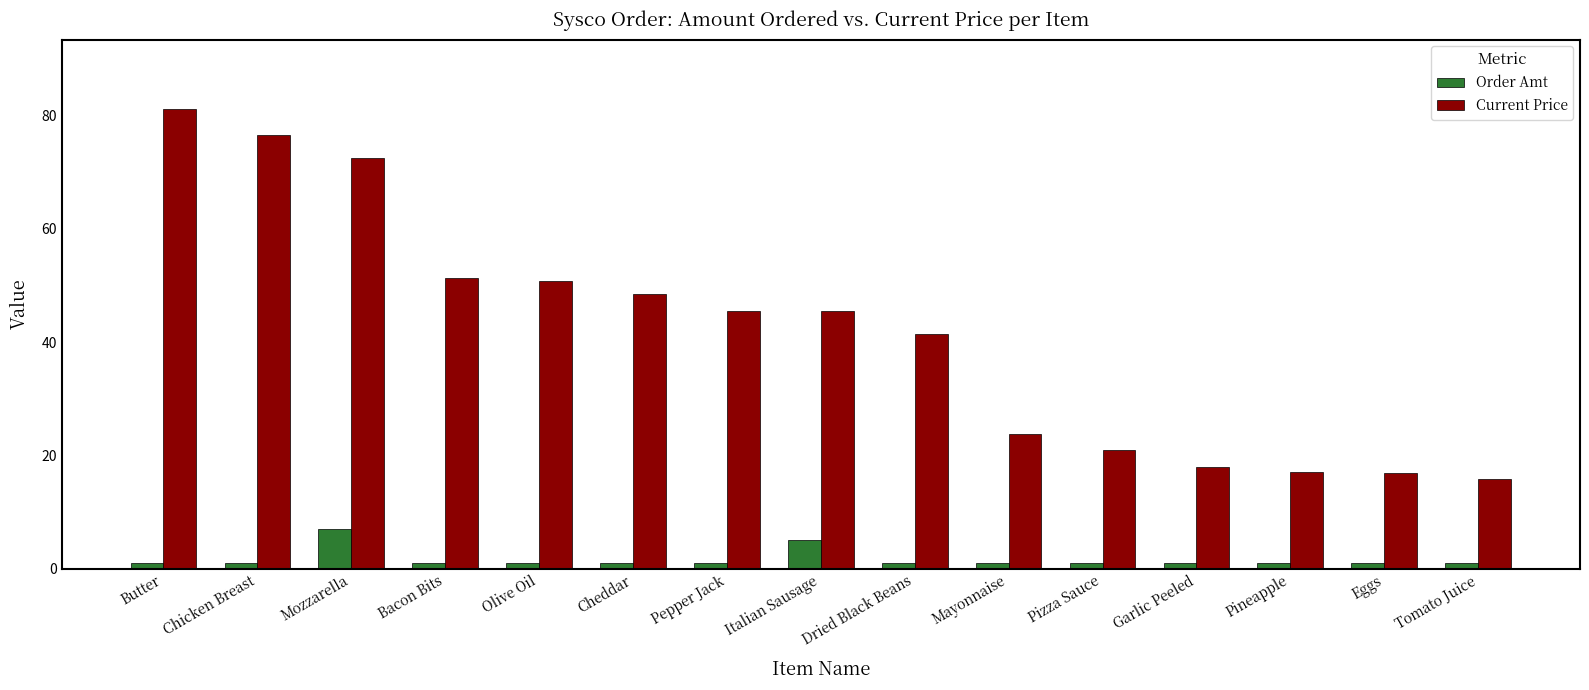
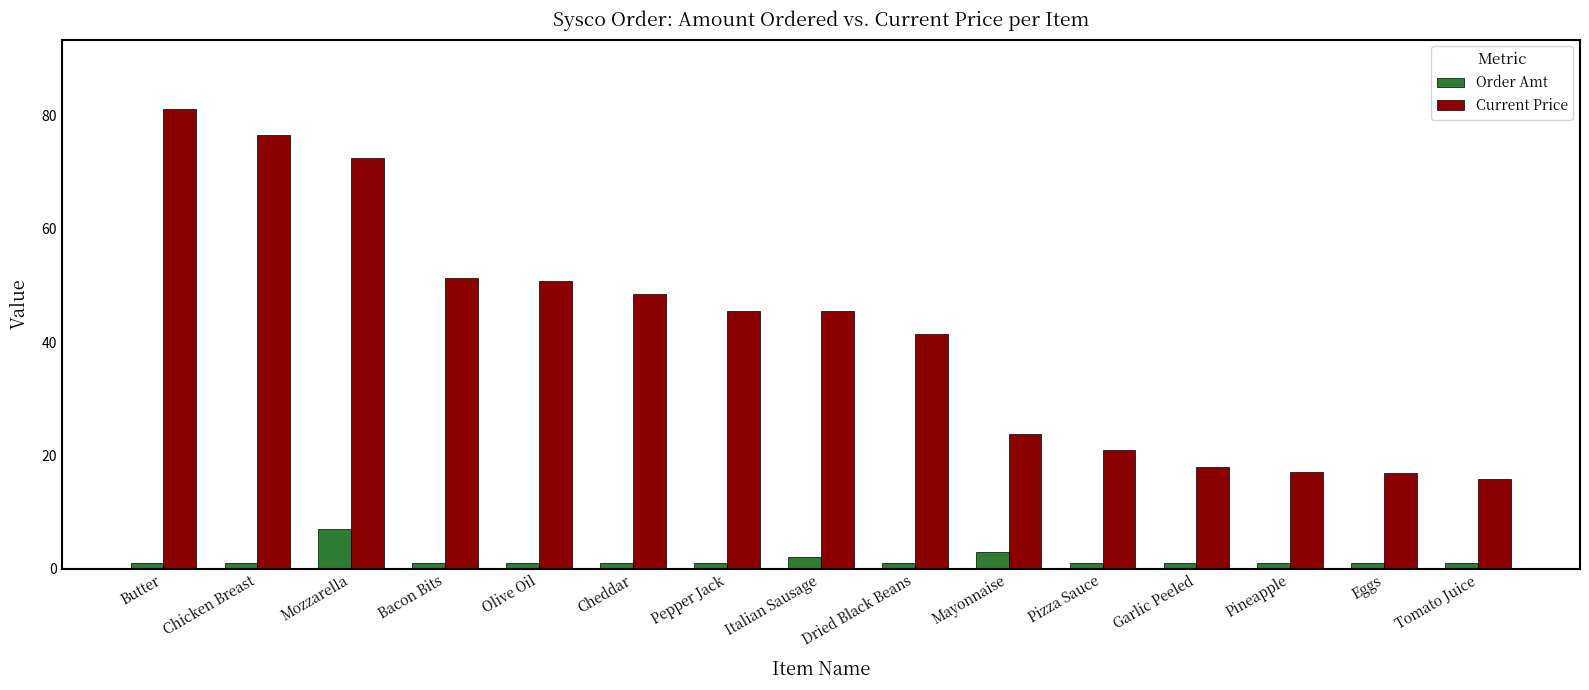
Order Amt, Italian Sausage: 5 -> 2
Order Amt, Mayonnaise: 1 -> 3
